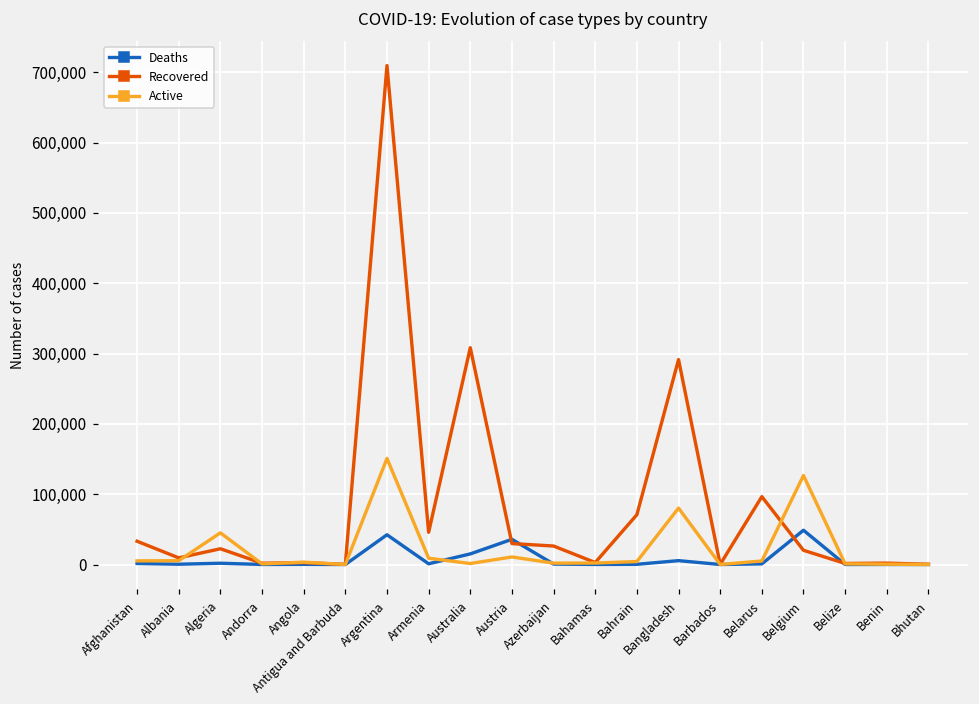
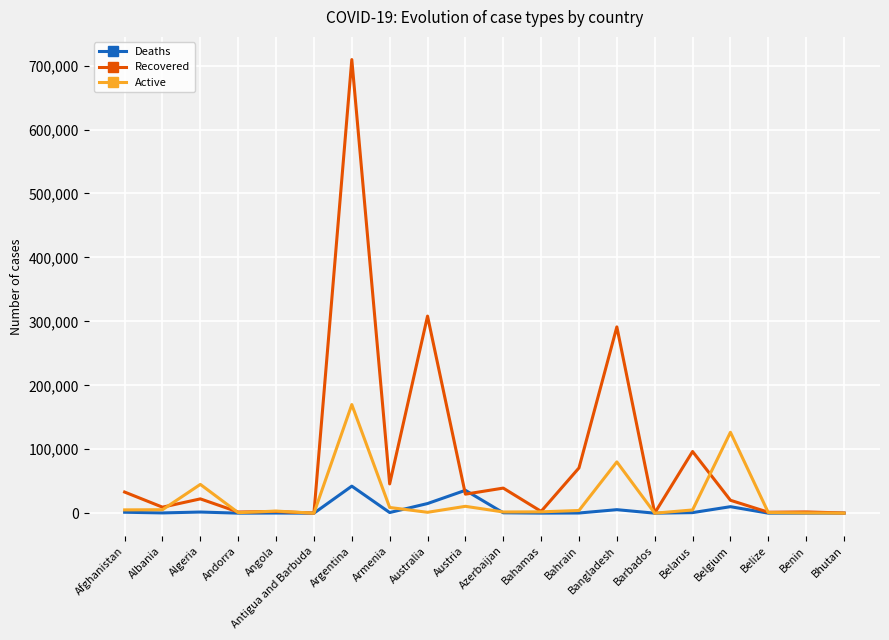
Active, Argentina: 150,000 -> 170,000
Recovered, Azerbaijan: 30,000 -> 40,000
Deaths, Belgium: 50,000 -> 10,000
